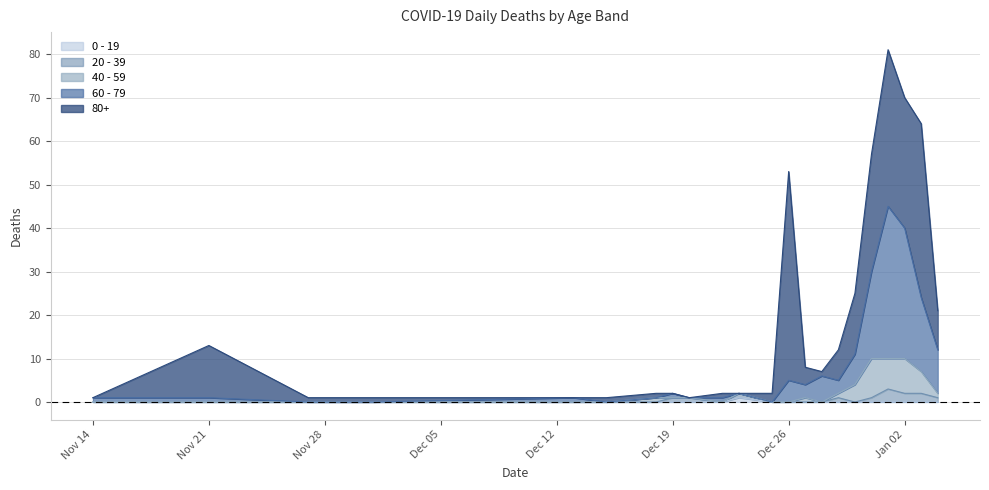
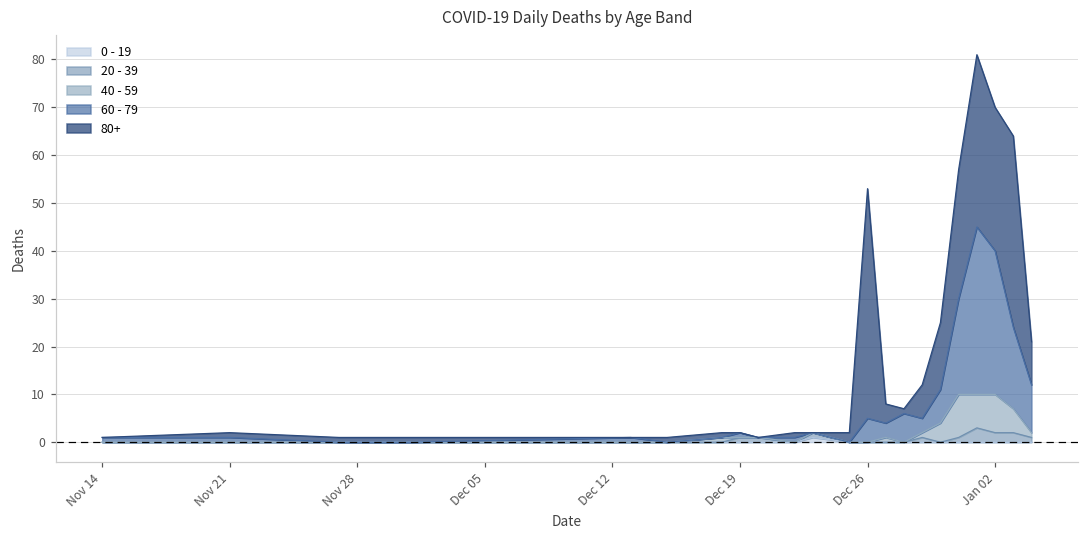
80+, Nov 21: 12 -> 1
